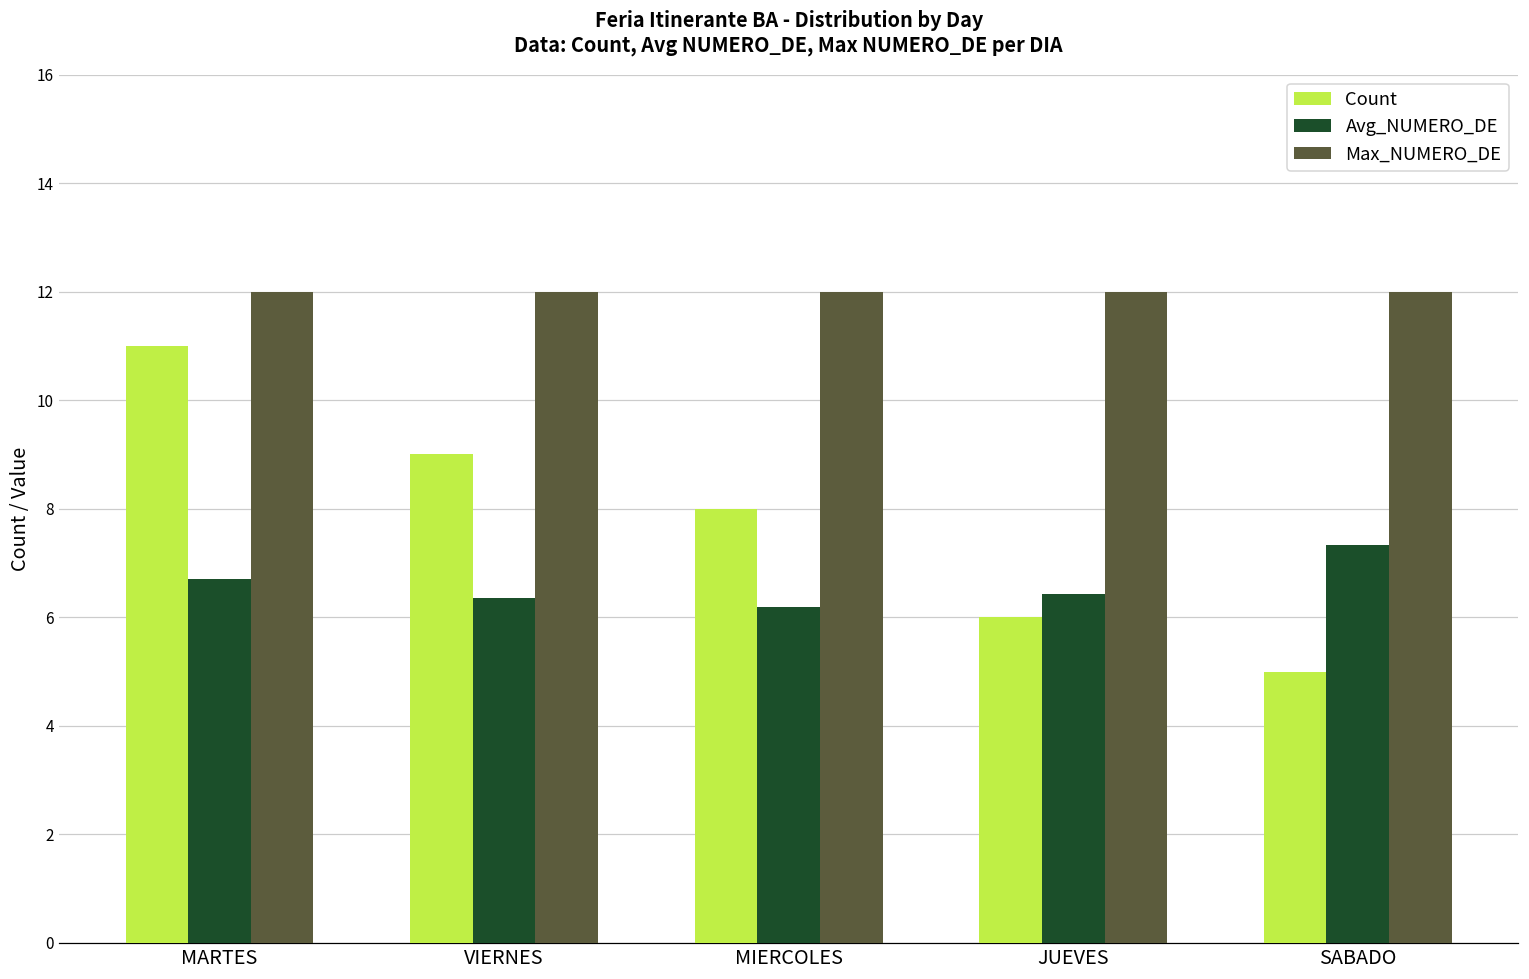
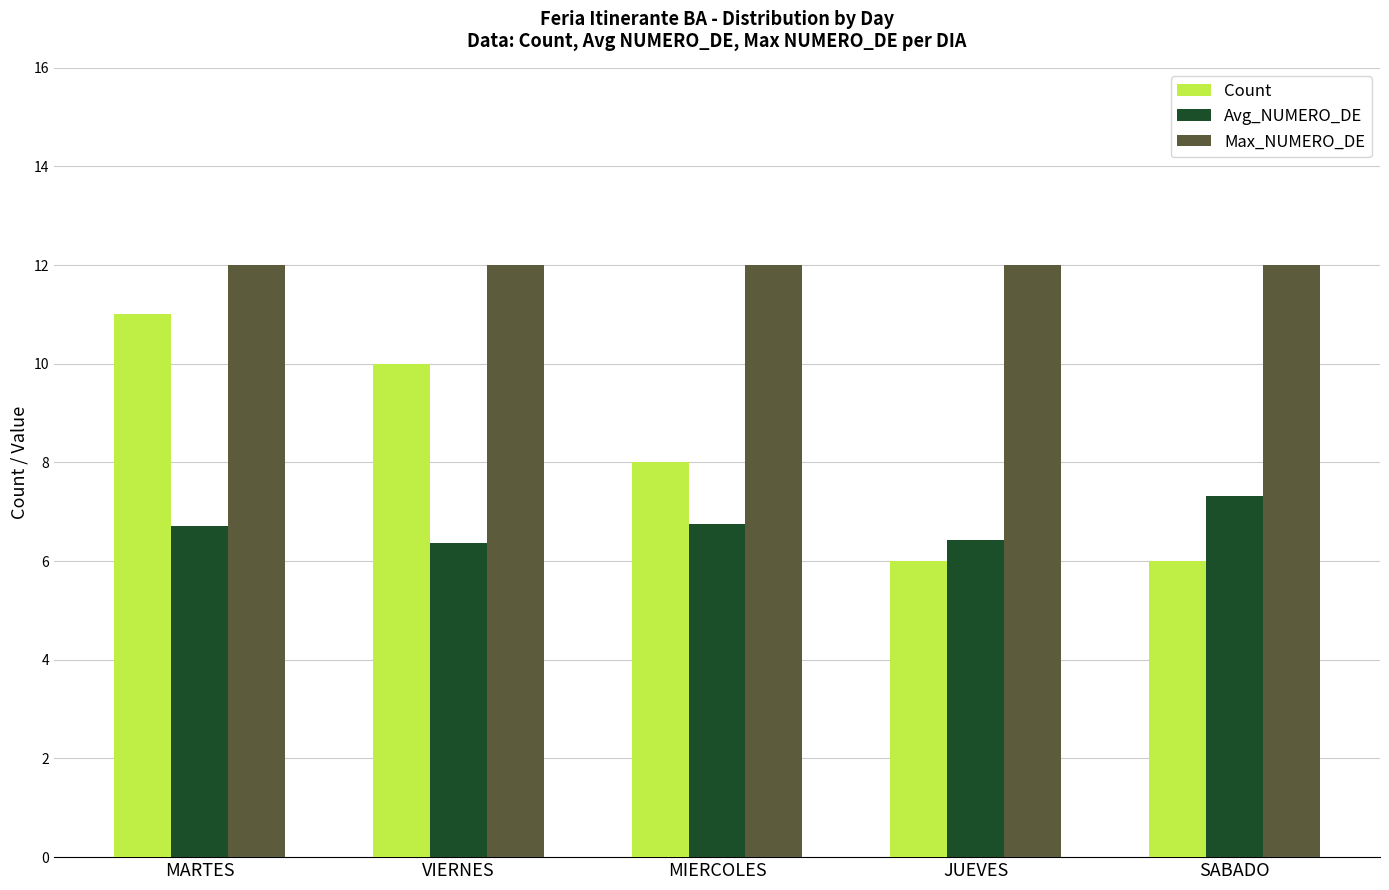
Count, VIERNES: 9 -> 10
Avg_NUMERO_DE, MIERCOLES: 6.2 -> 6.8
Count, SABADO: 5 -> 6
